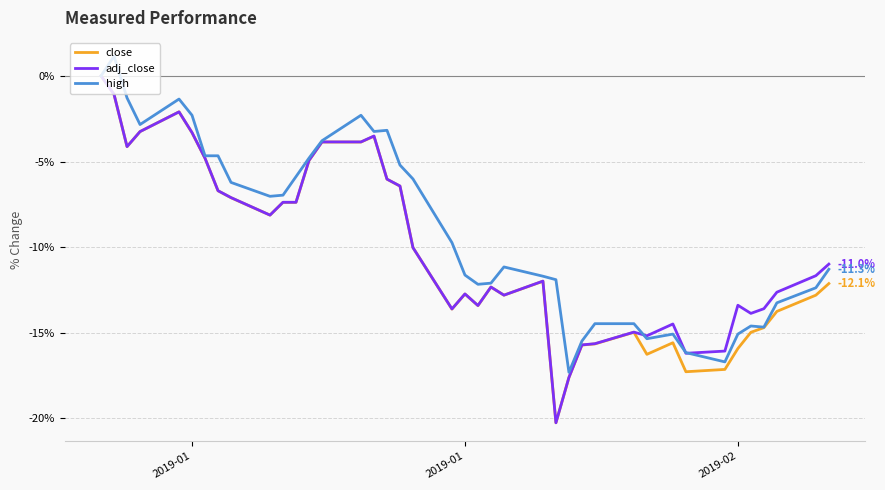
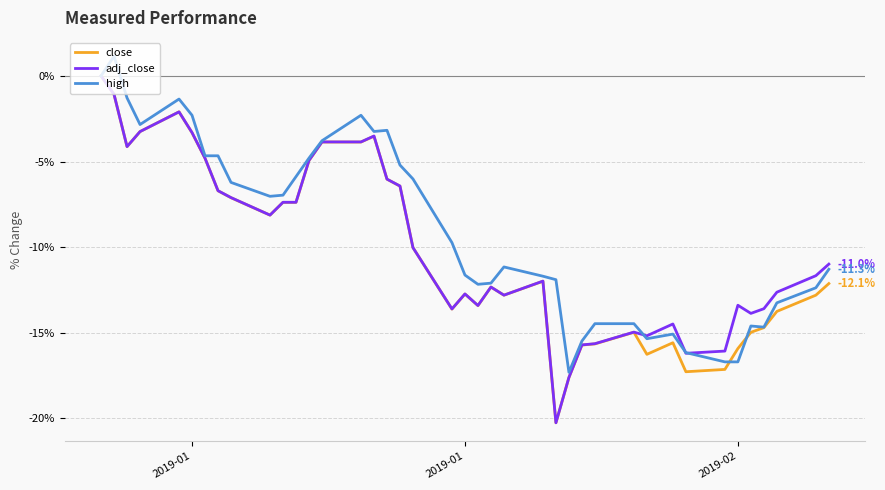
high, 2019-02: -15.1% -> -16.7%
